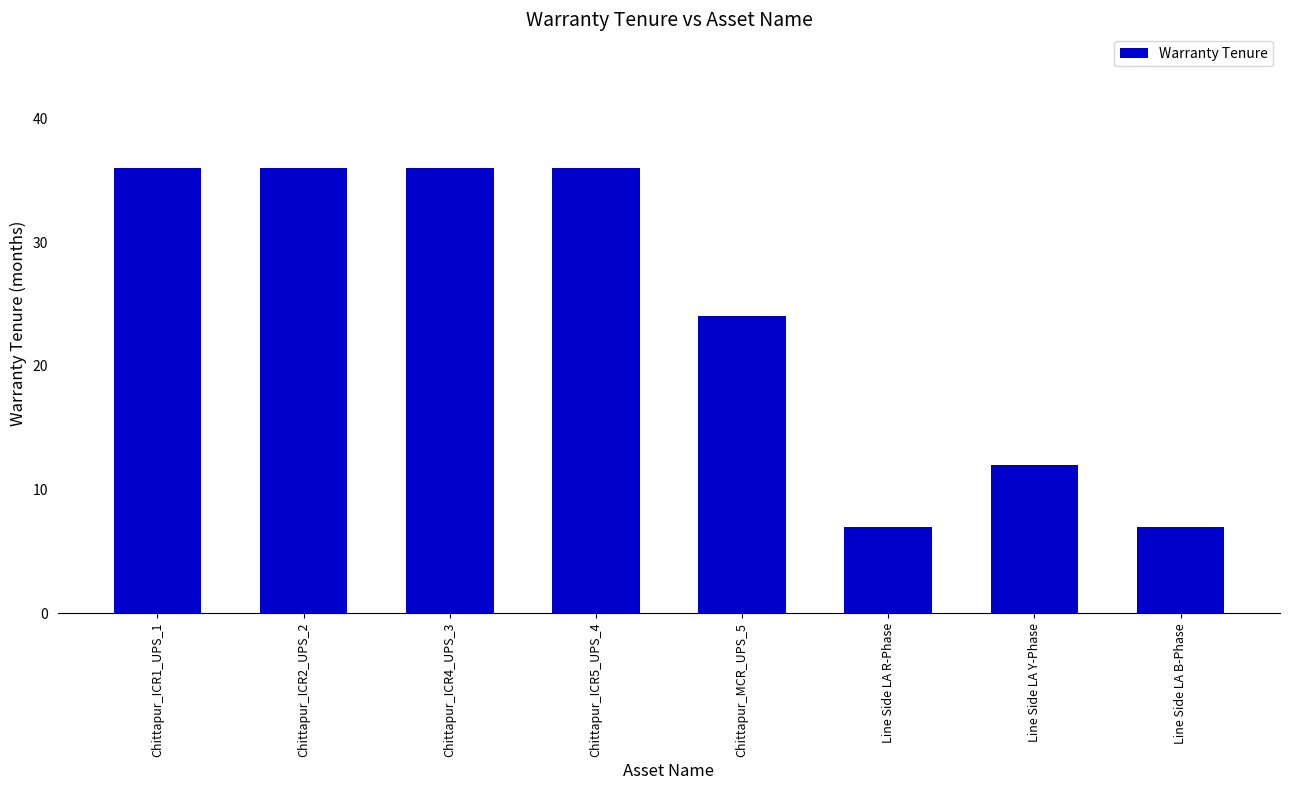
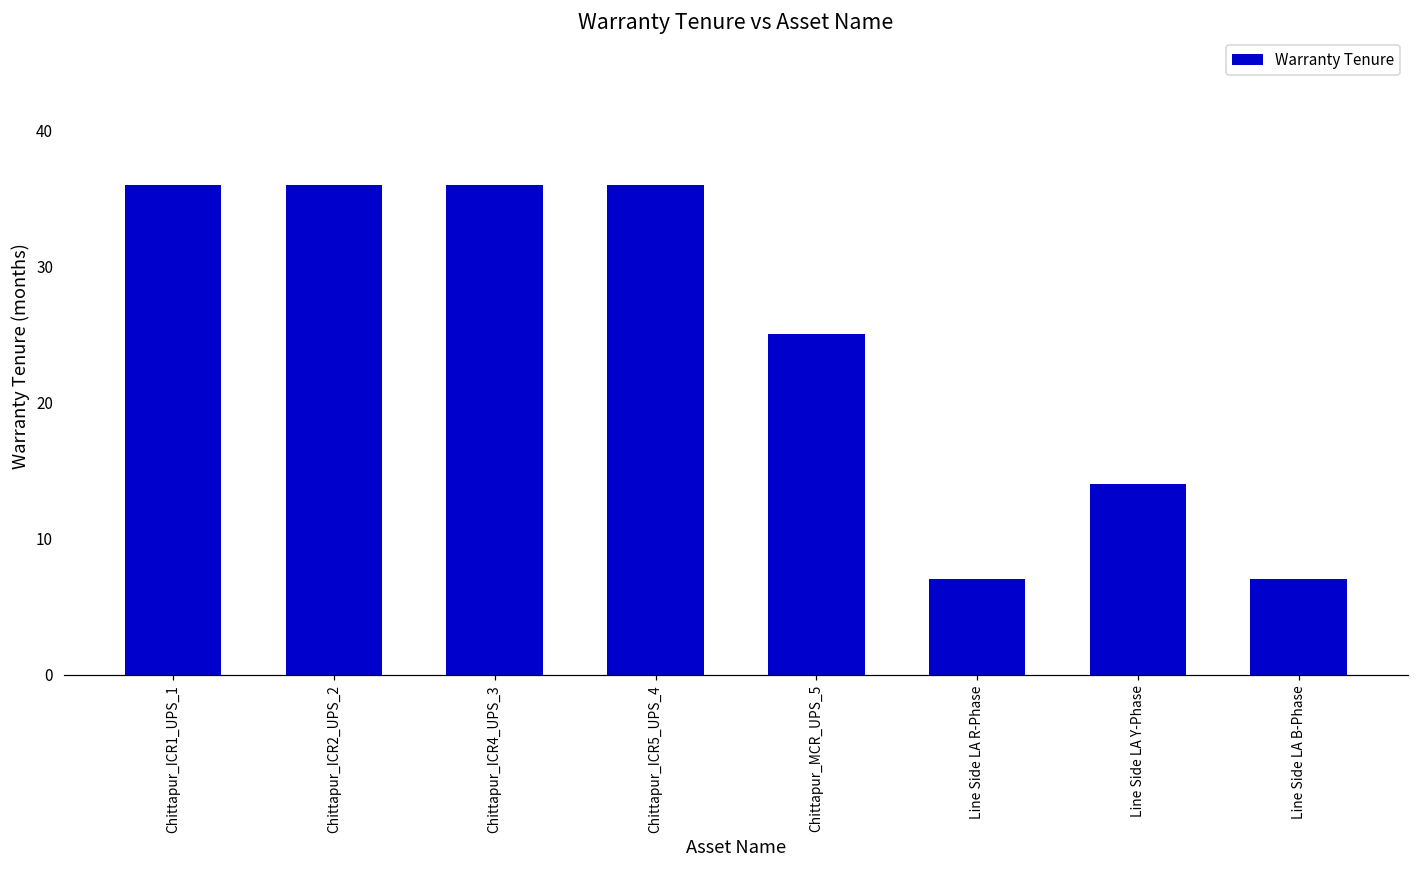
Chittapur_MCR_UPS_5: 24 -> 25
Line Side LA Y-Phase: 12 -> 14
